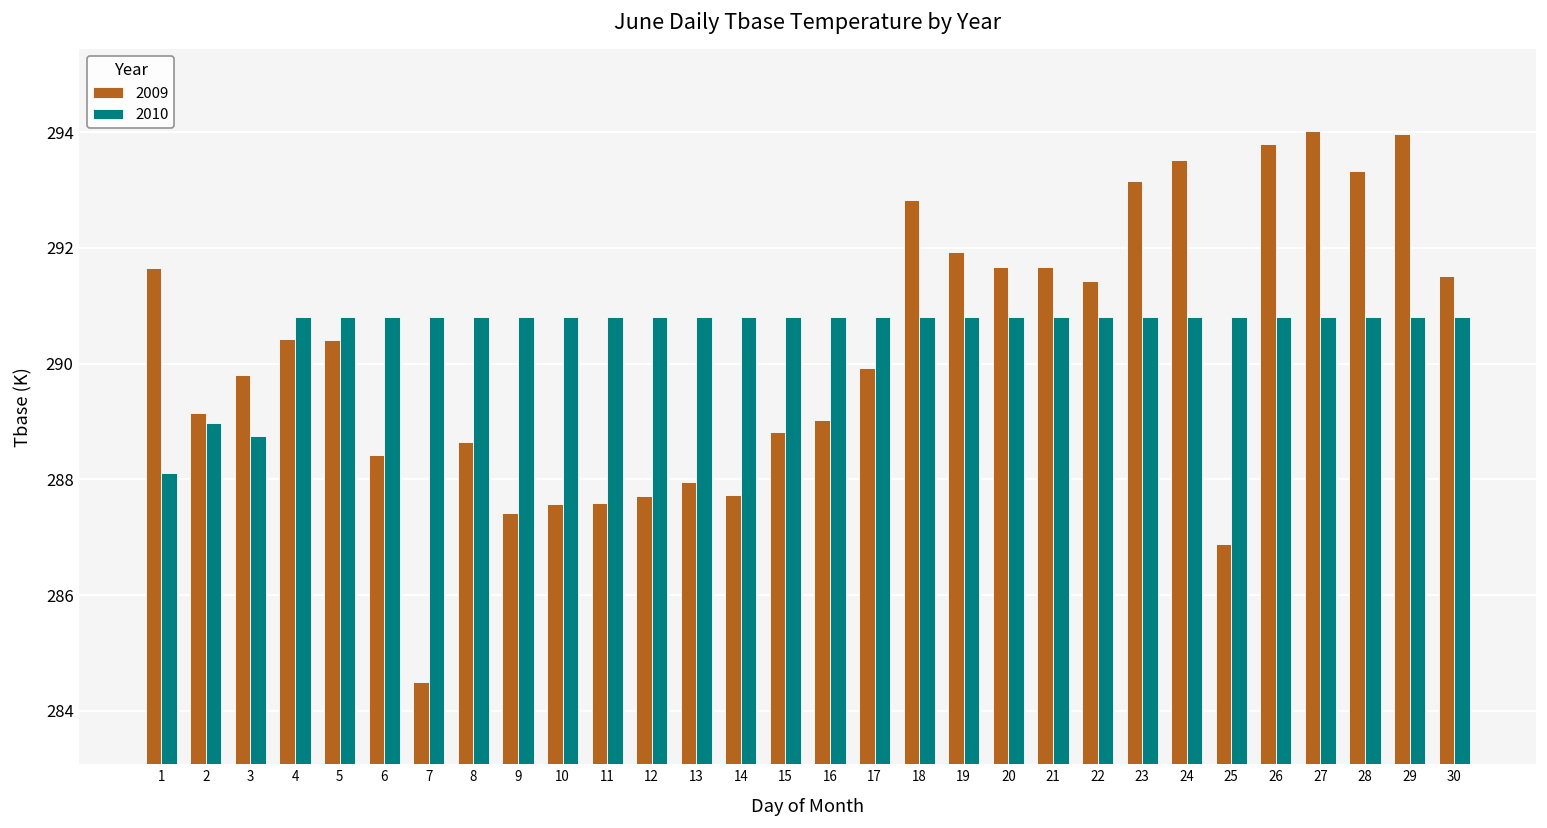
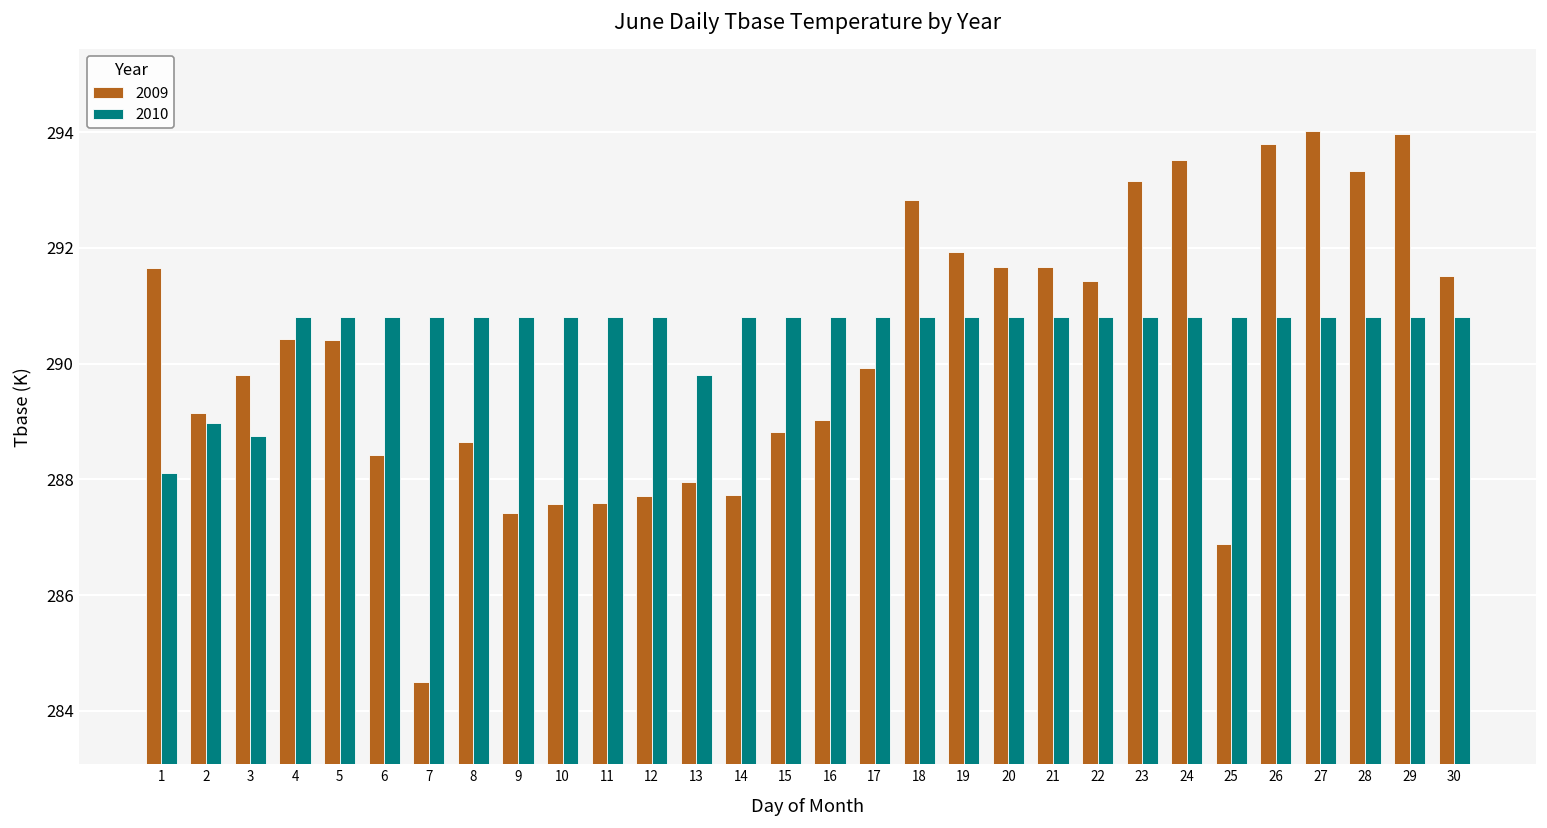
2010, 13: 290.8 -> 289.8
